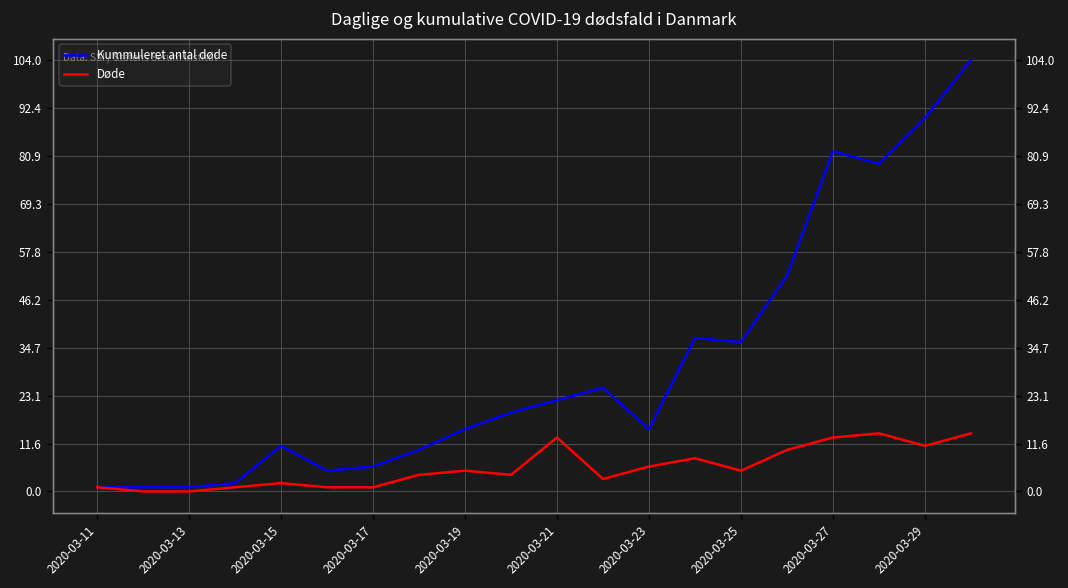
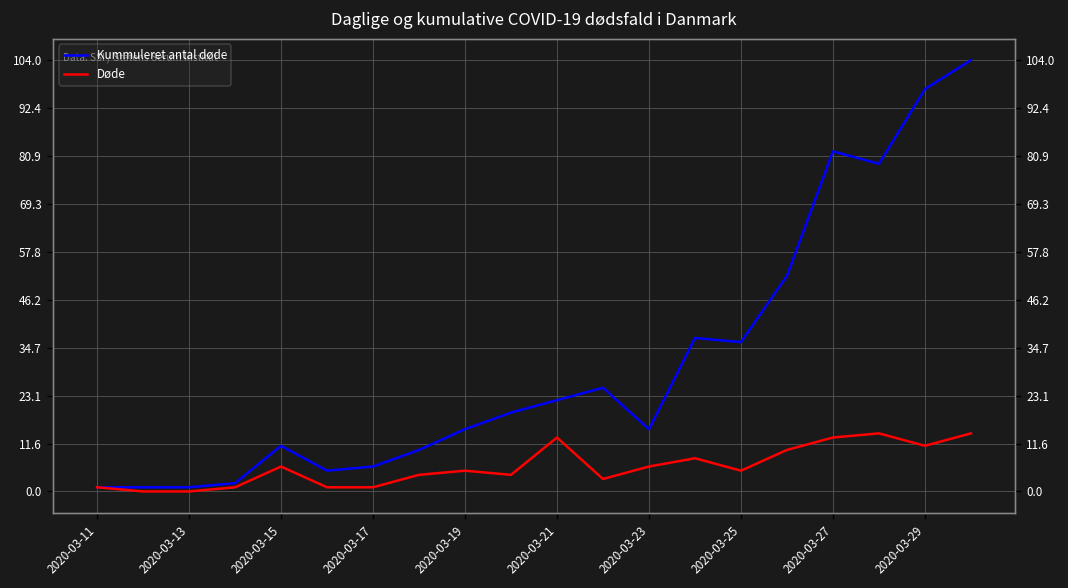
Døde, 2020-03-15: 2 -> 6
Kummuleret antal døde, 2020-03-29: 90 -> 97
